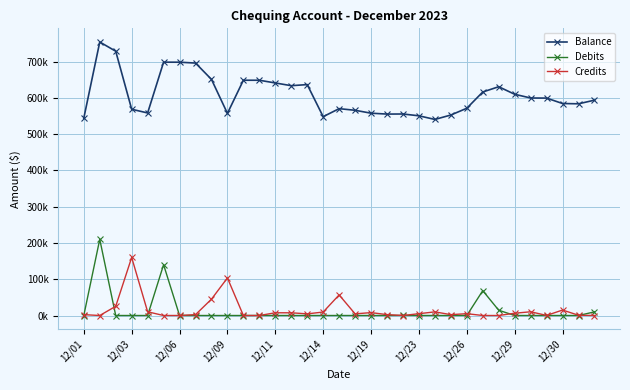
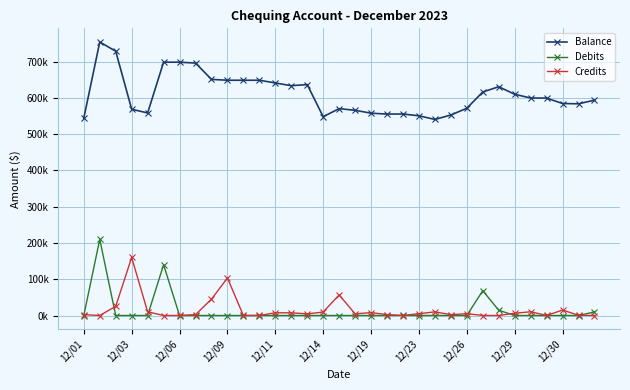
Balance, 12/09: 560000 -> 650000
